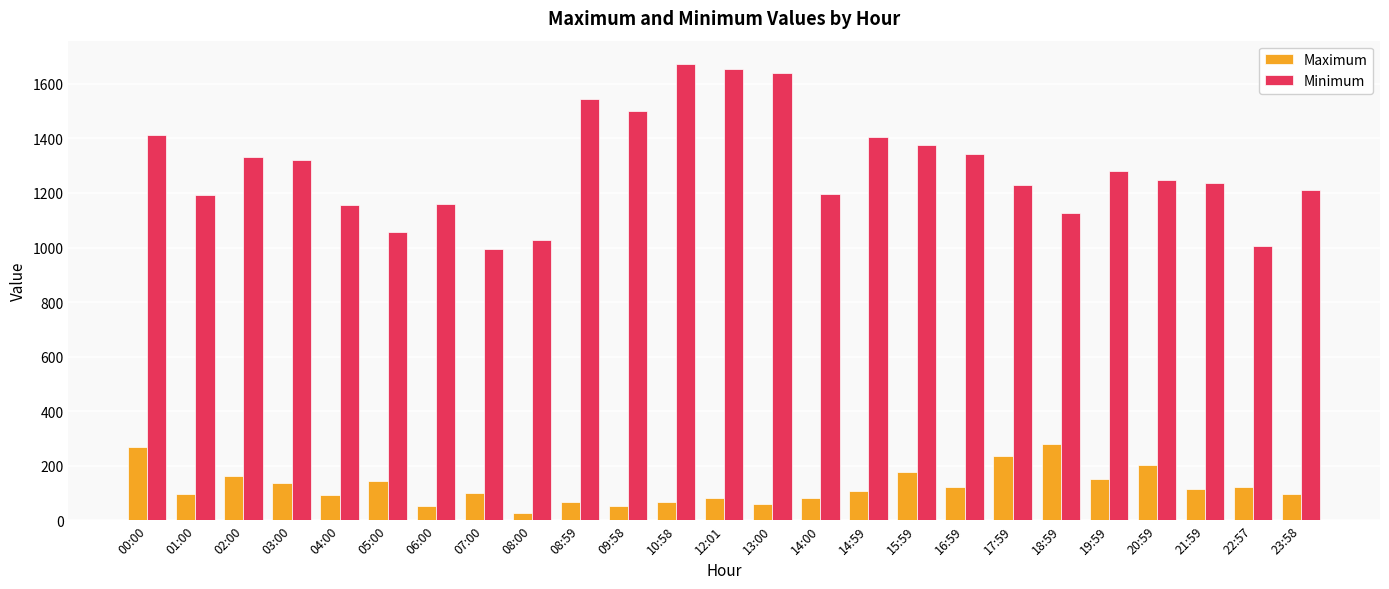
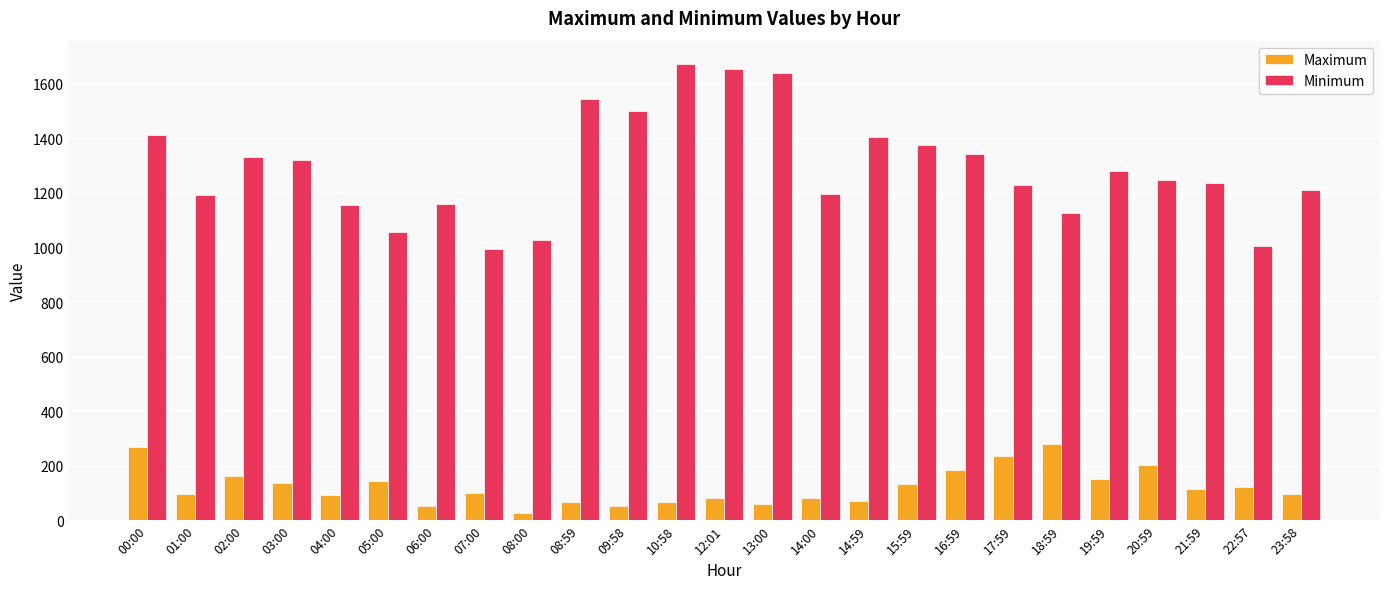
Maximum, 14:59: 110 -> 70
Maximum, 15:59: 180 -> 130
Maximum, 16:59: 120 -> 180
